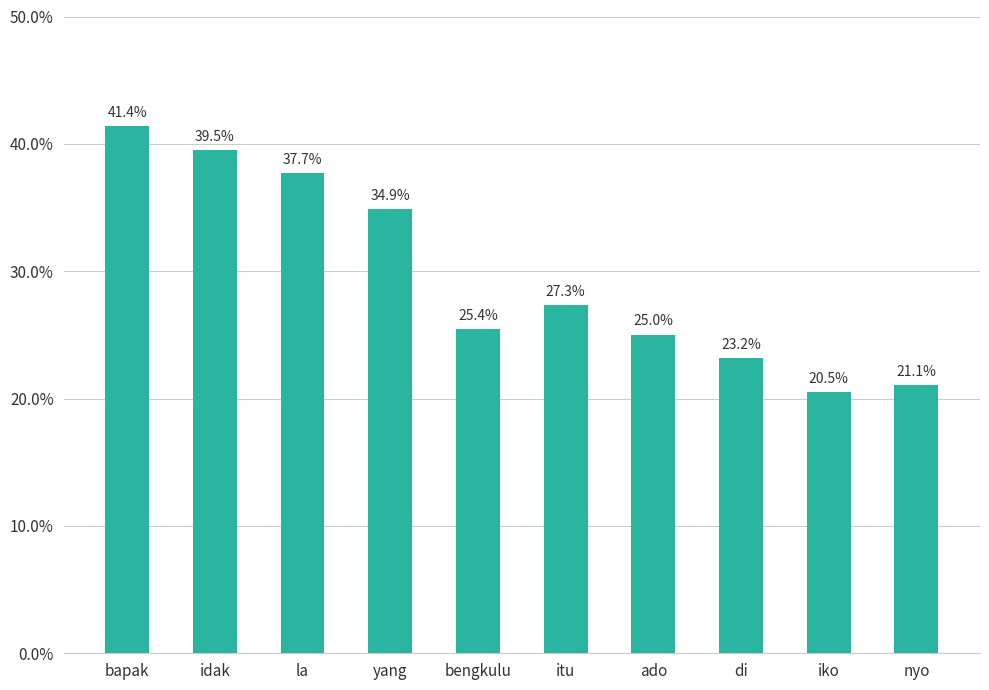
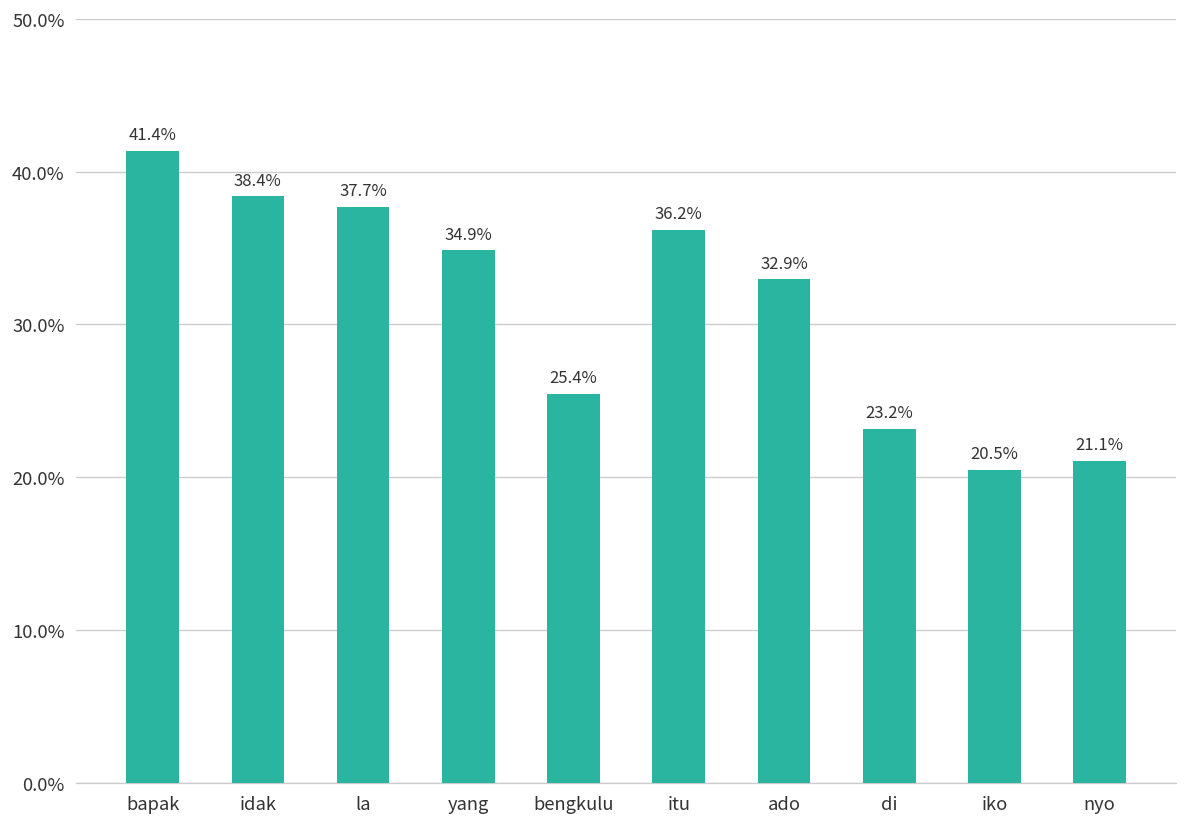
idak: 39.5% -> 38.4%
itu: 27.3% -> 36.2%
ado: 25.0% -> 32.9%
